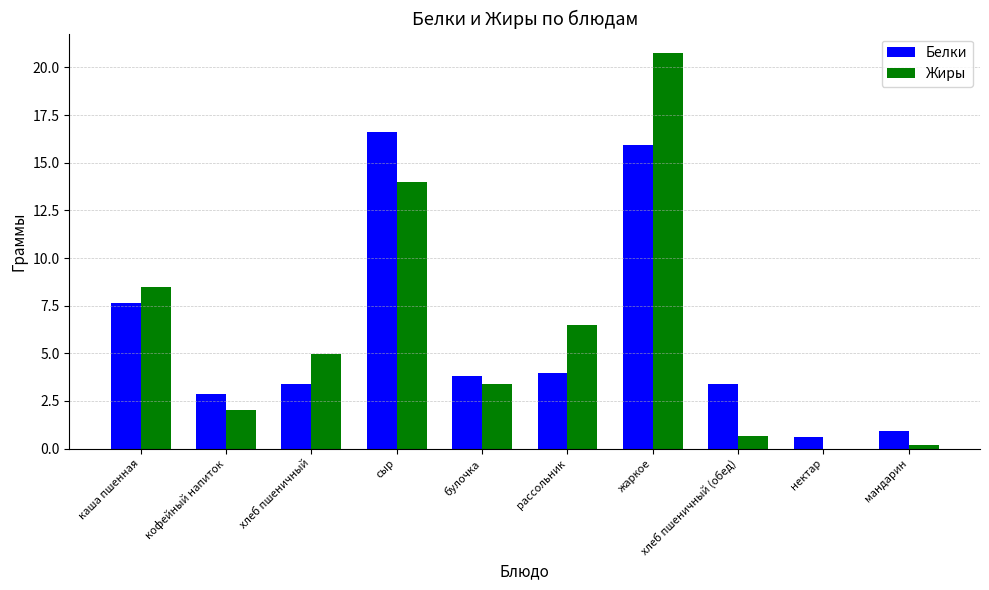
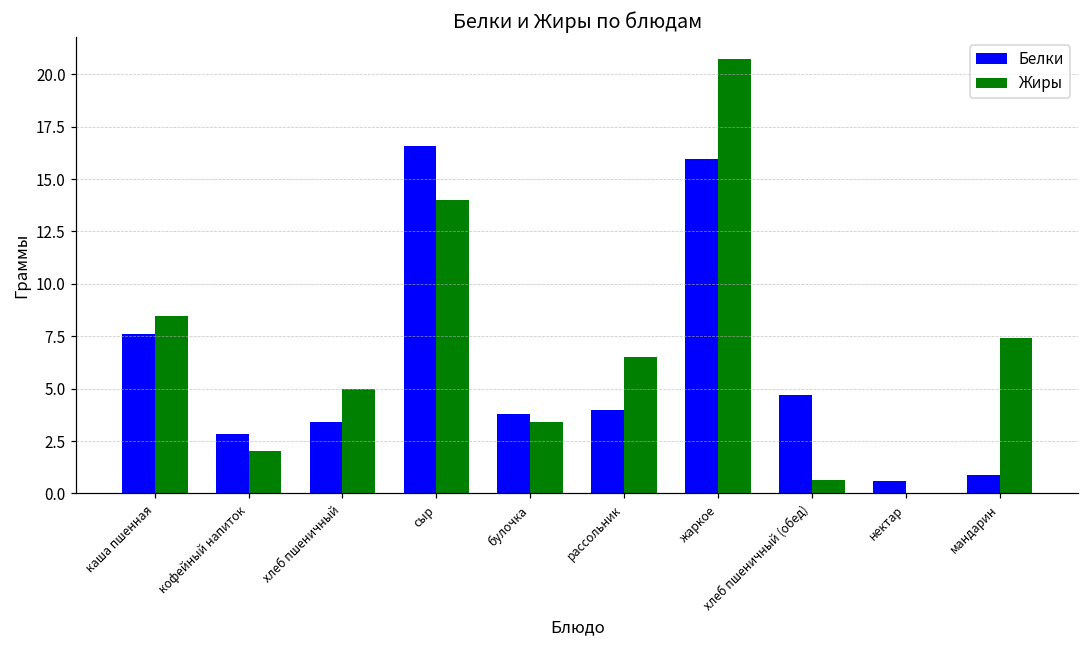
Белки, хлеб пшеничный (обед): 3.4 -> 4.7
Жиры, мандарин: 0.2 -> 7.4
